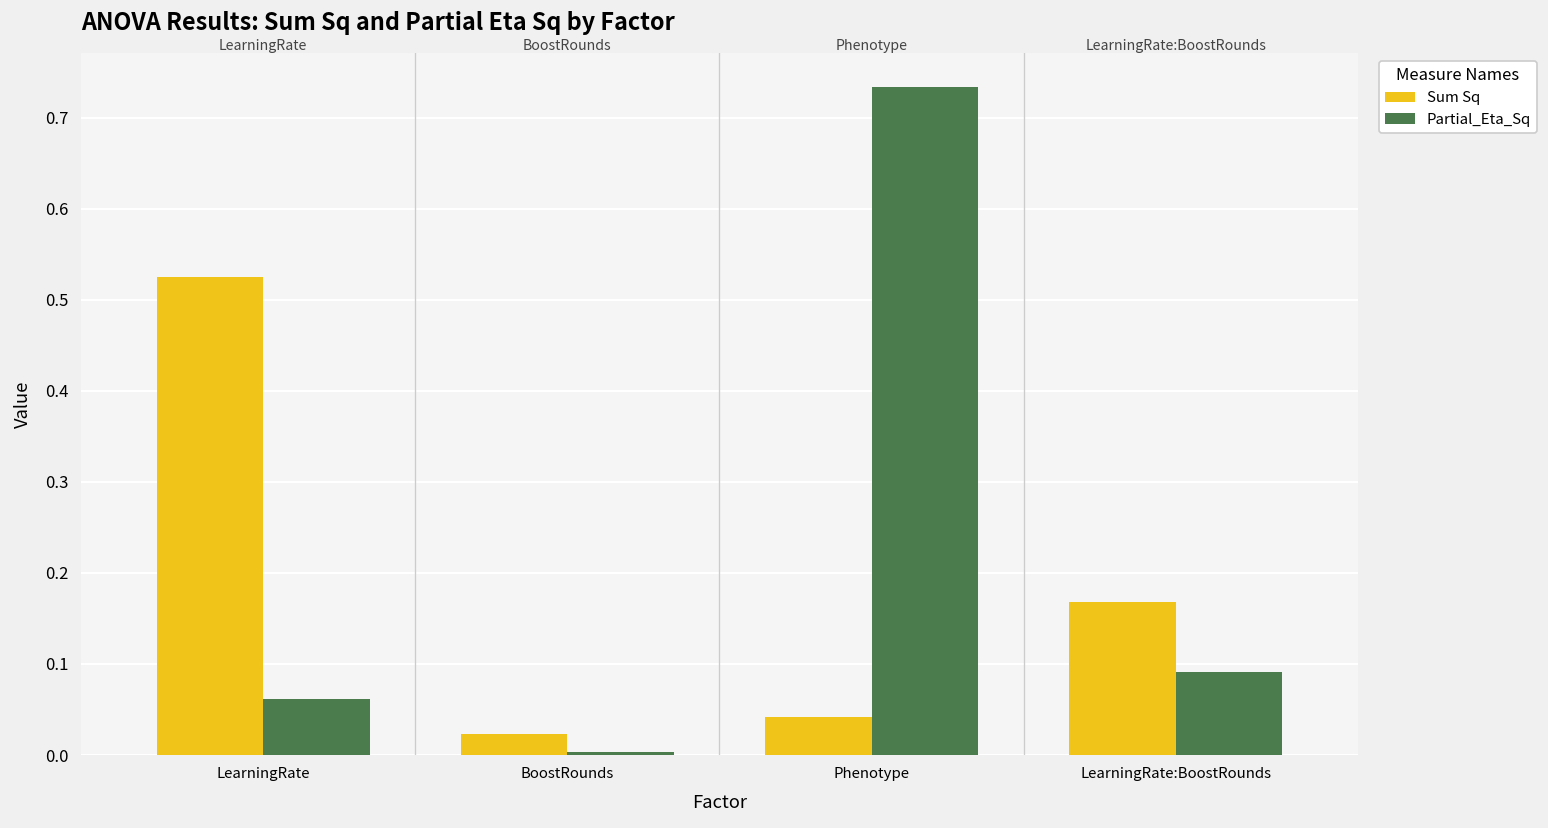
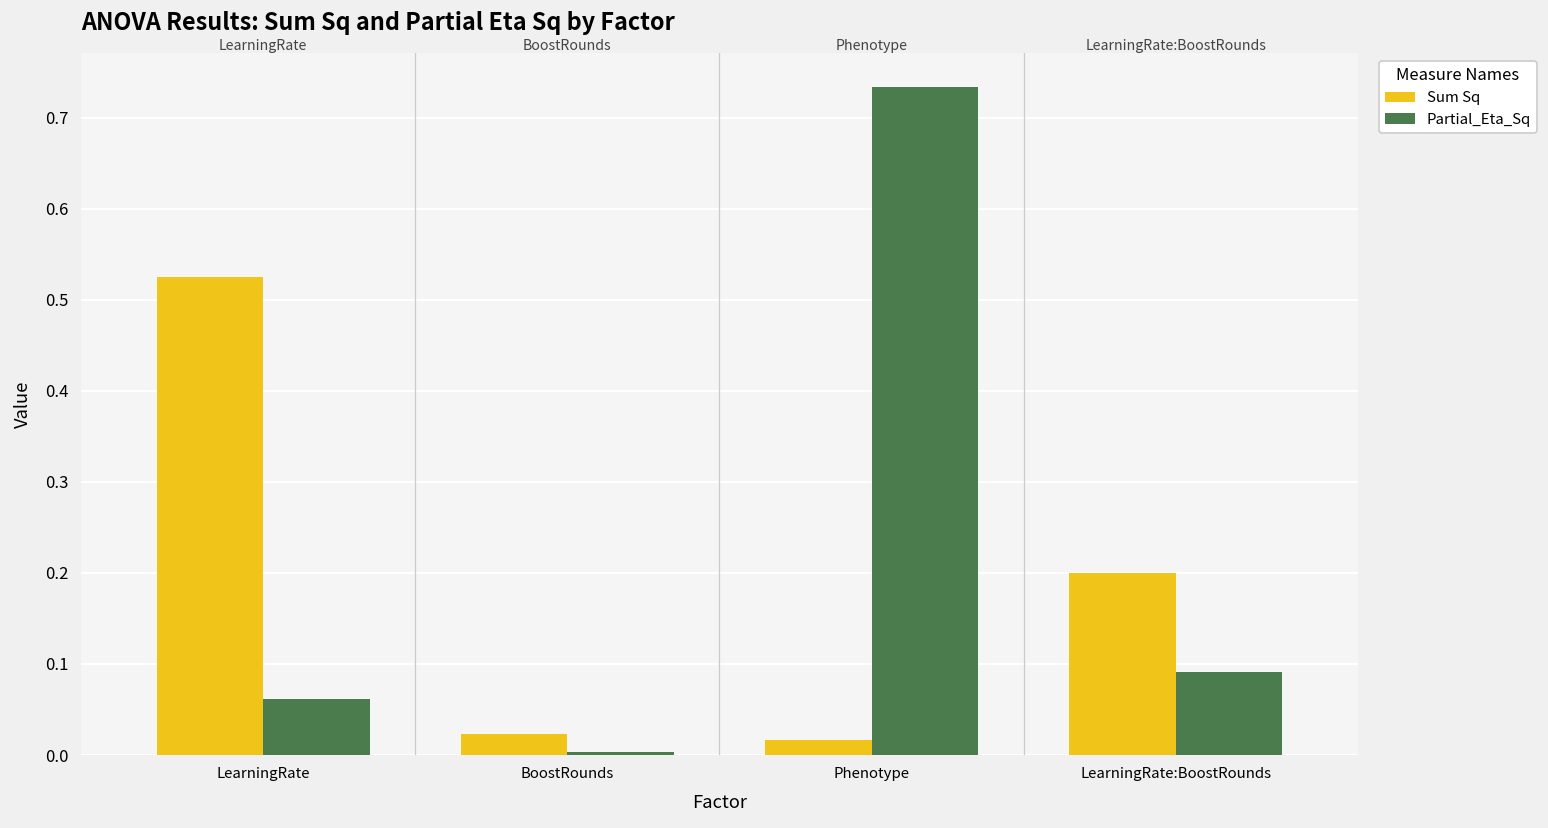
Sum Sq, Phenotype: 0.04 -> 0.02
Sum Sq, LearningRate:BoostRounds: 0.17 -> 0.20
